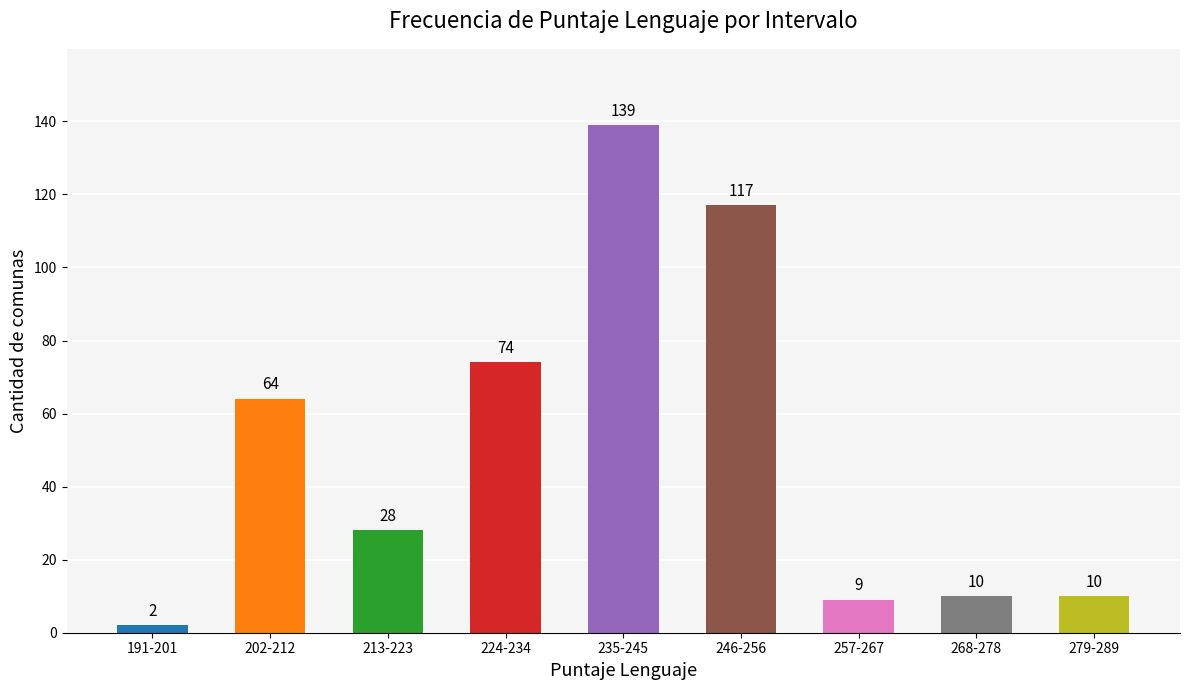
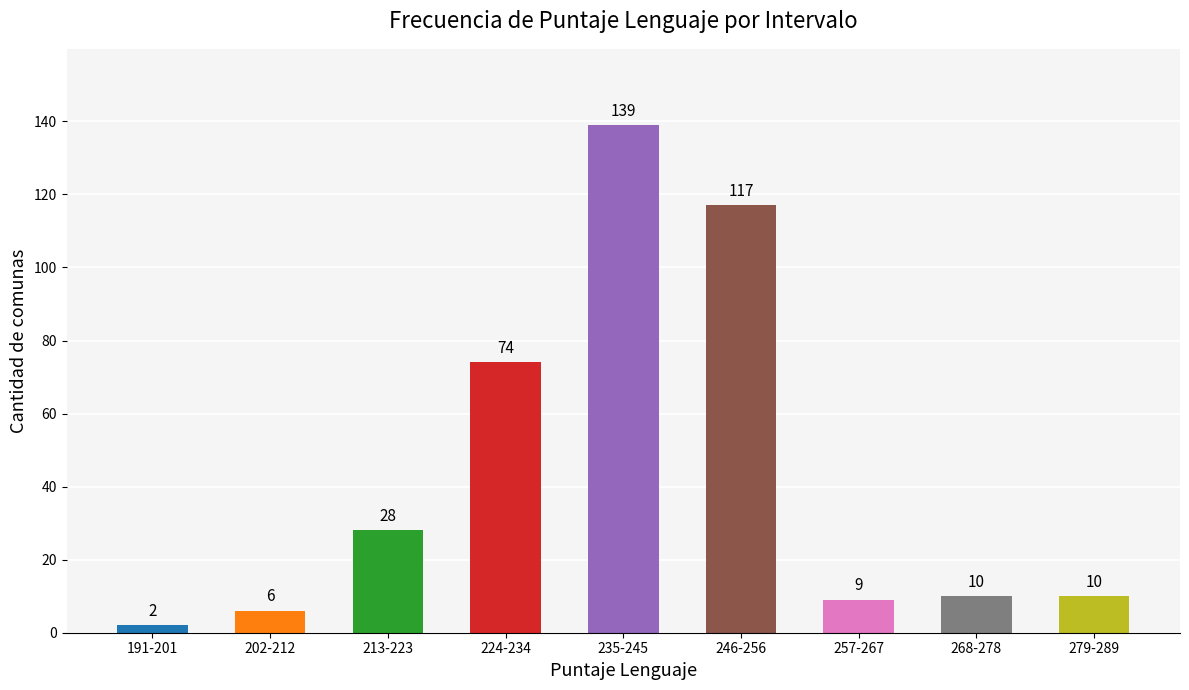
202-212: 64 -> 6
